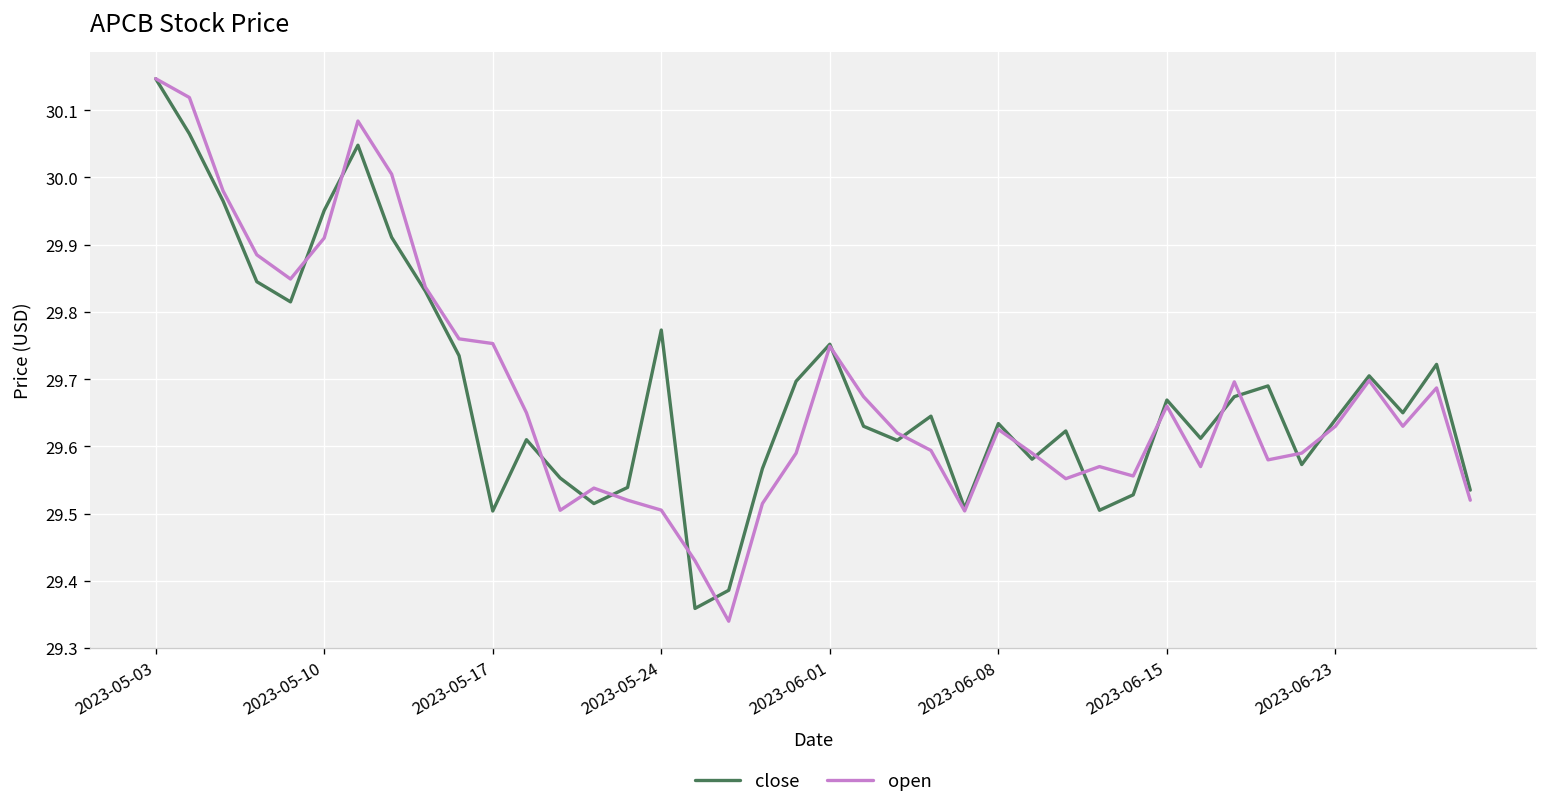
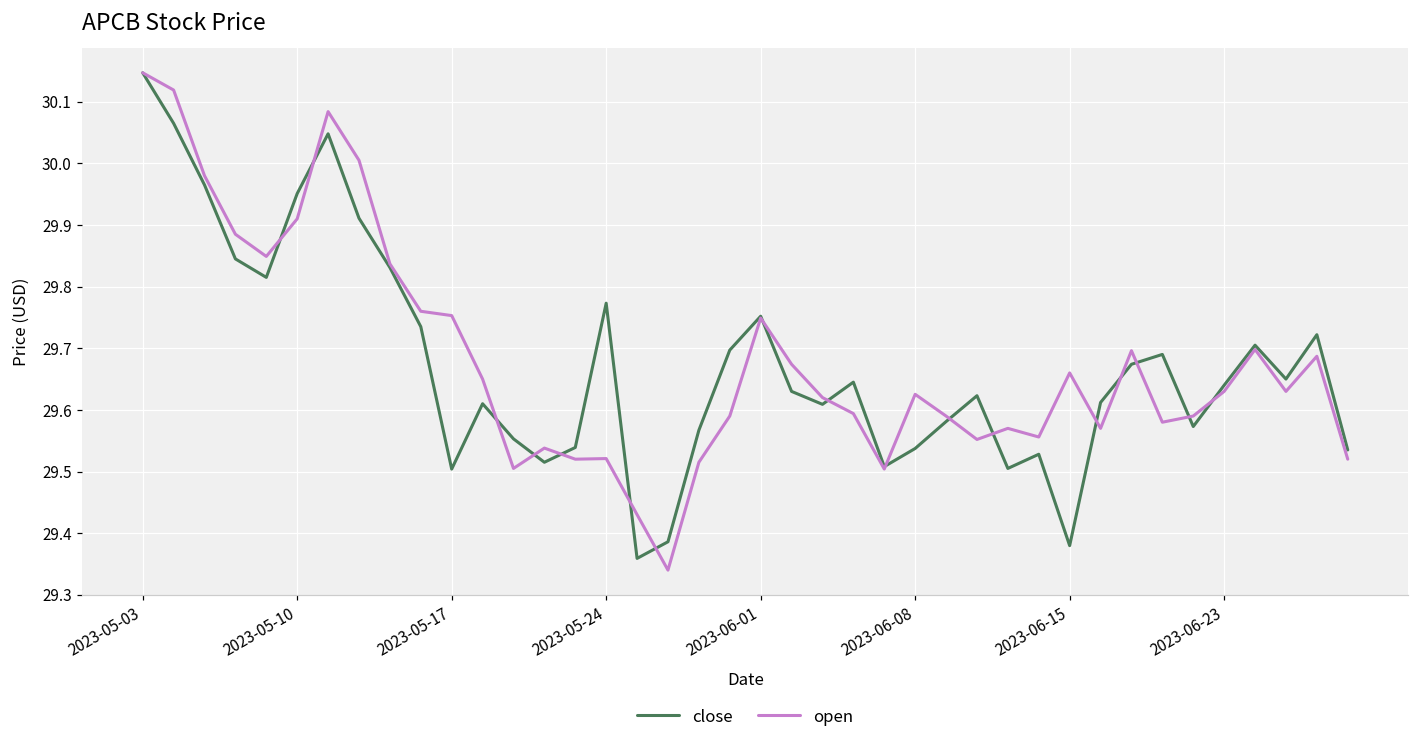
open, 2023-05-24: 29.51 -> 29.52
close, 2023-06-08: 29.63 -> 29.54
close, 2023-06-15: 29.67 -> 29.38
